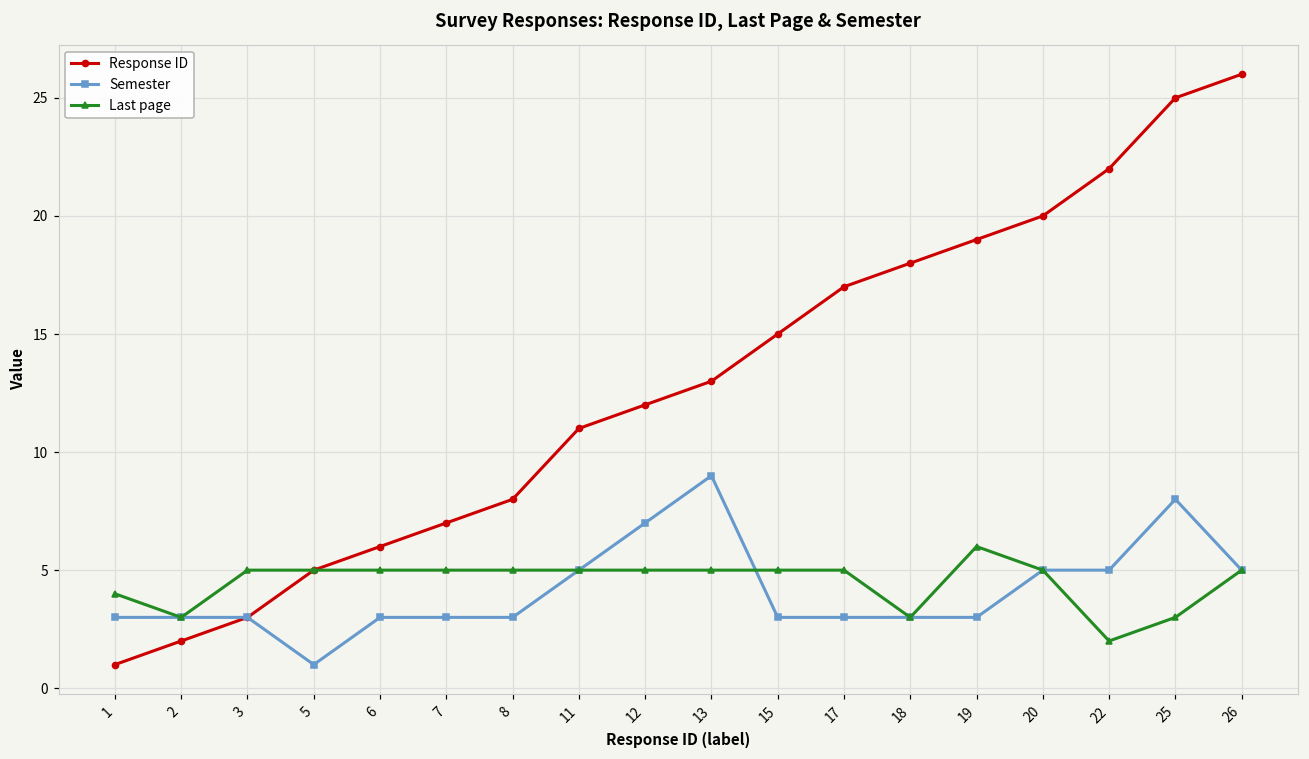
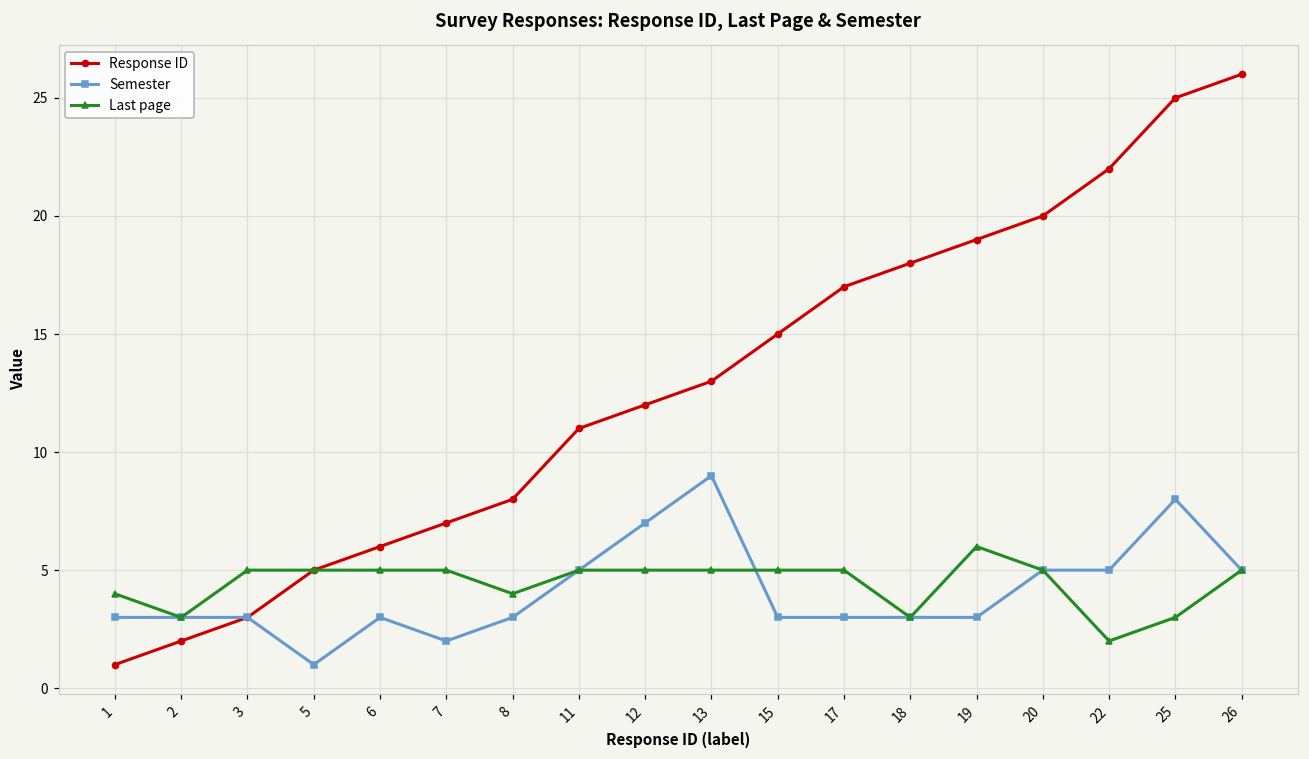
Semester, 7: 3 -> 2
Last page, 8: 5 -> 4
